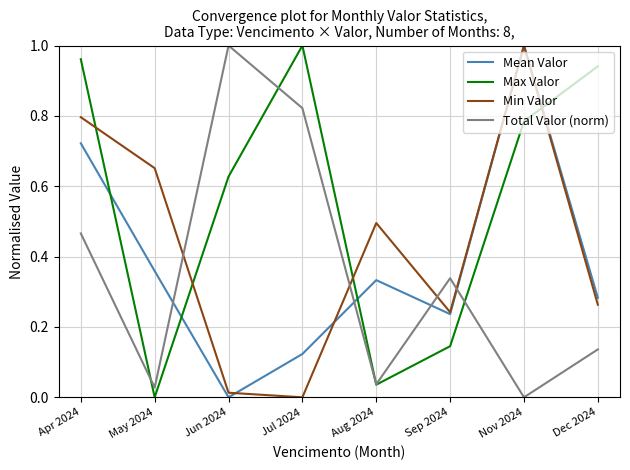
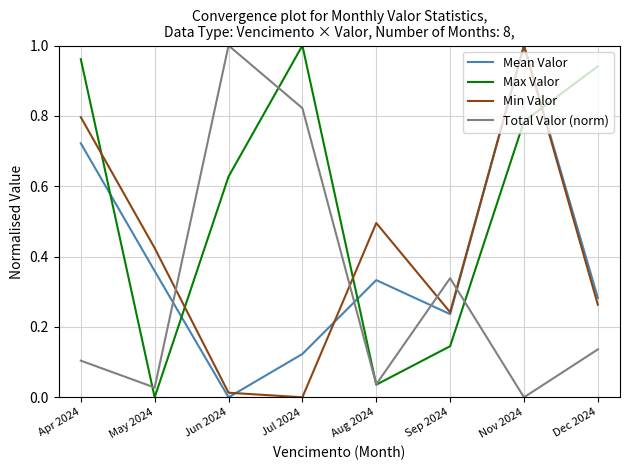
Total Valor (norm), Apr 2024: 0.47 -> 0.10
Min Valor, May 2024: 0.65 -> 0.42
